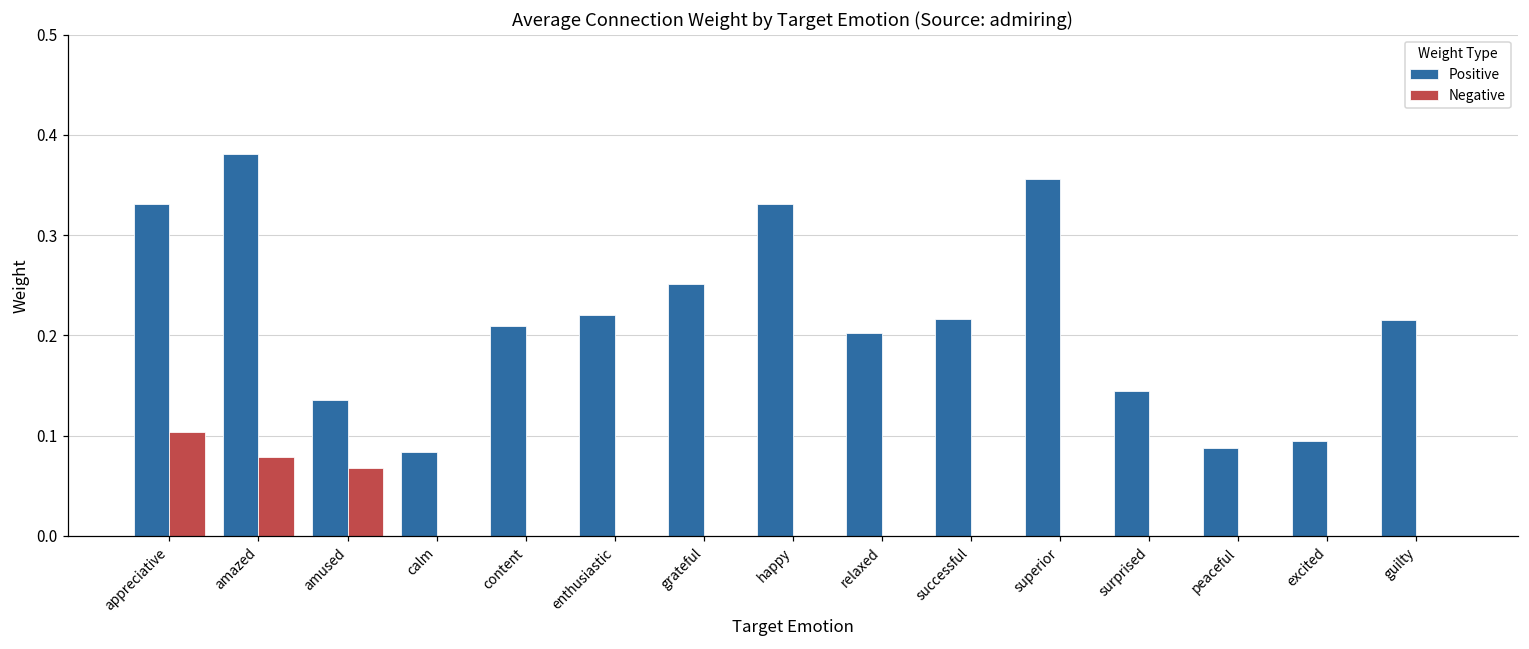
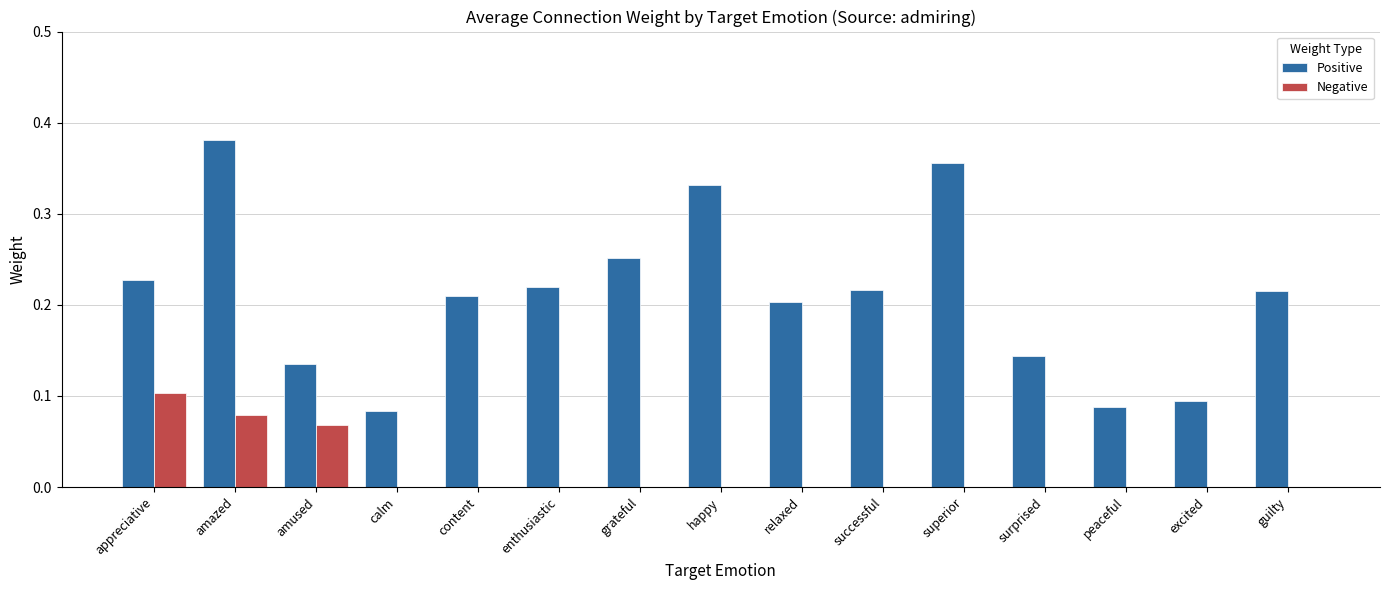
Positive, appreciative: 0.33 -> 0.23
